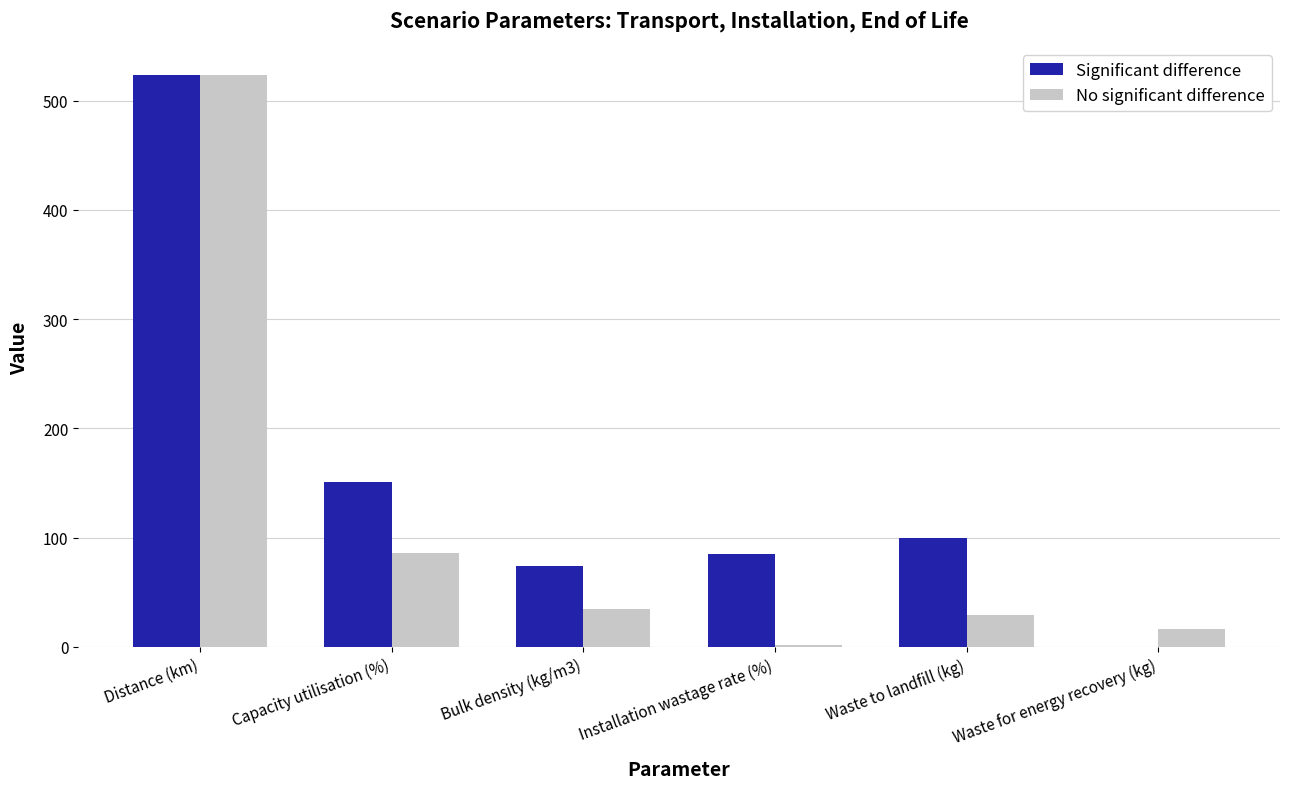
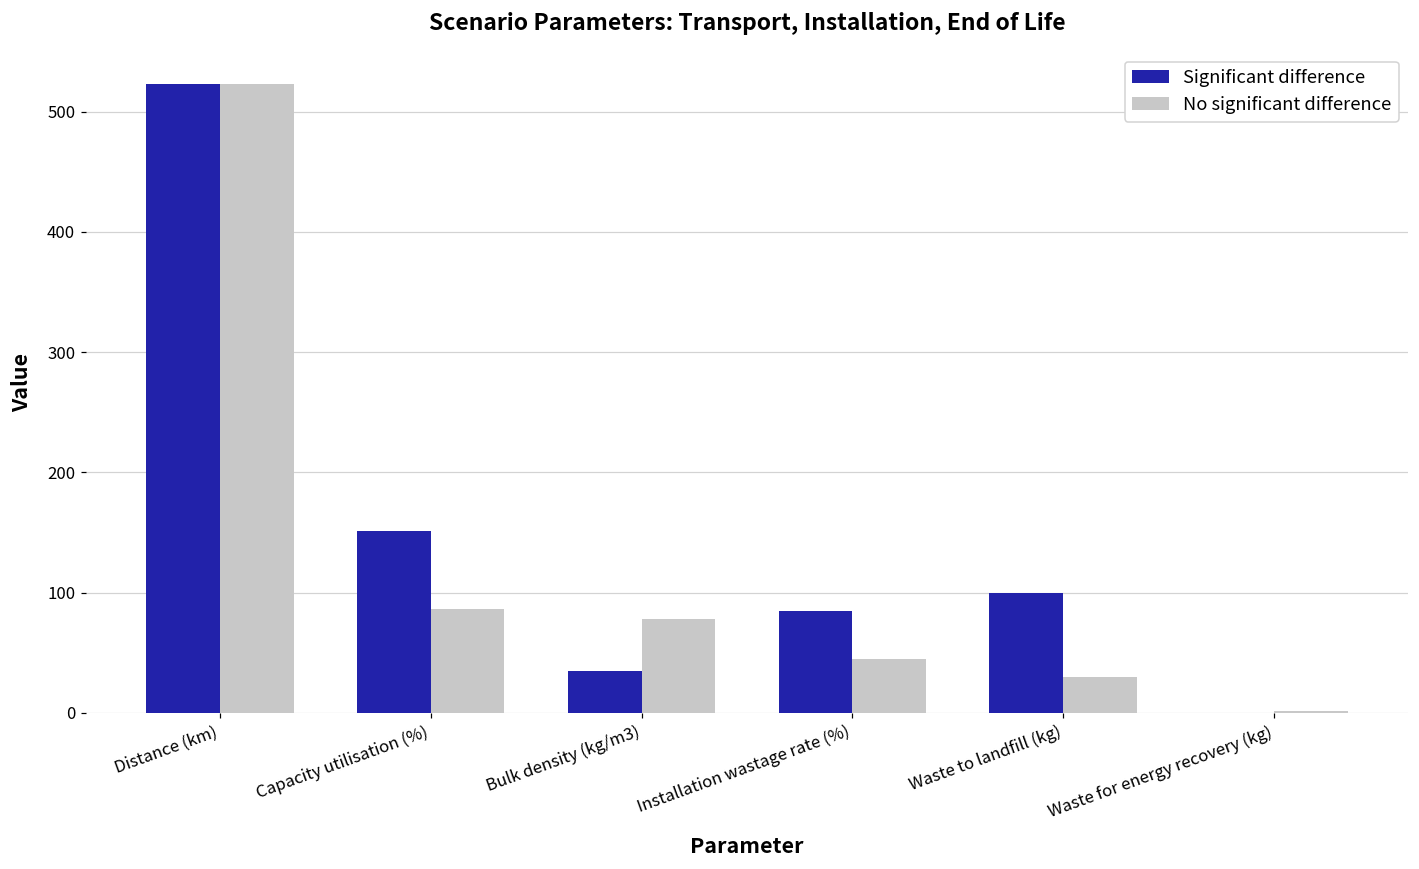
Significant difference, Bulk density (kg/m3): 74 -> 35
No significant difference, Bulk density (kg/m3): 35 -> 78
No significant difference, Installation wastage rate (%): 2 -> 45
No significant difference, Waste for energy recovery (kg): 17 -> 2
